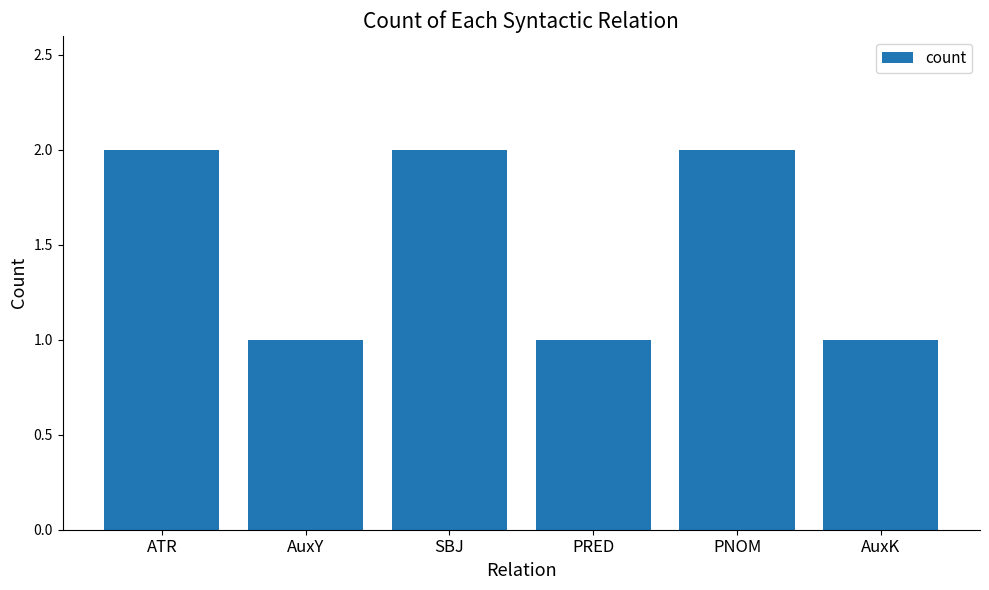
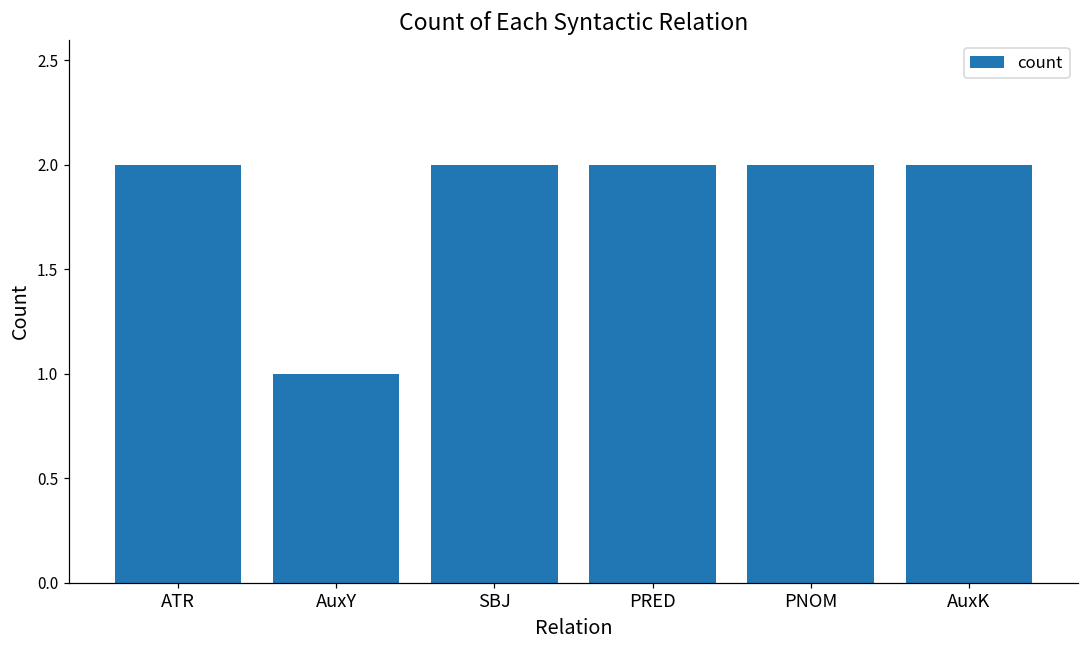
PRED: 1 -> 2
AuxK: 1 -> 2
